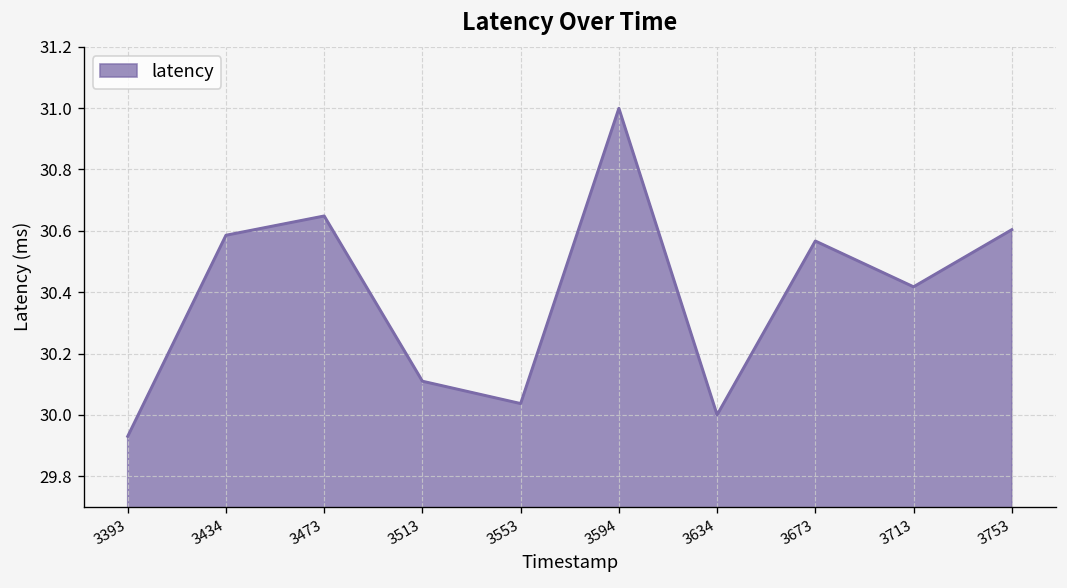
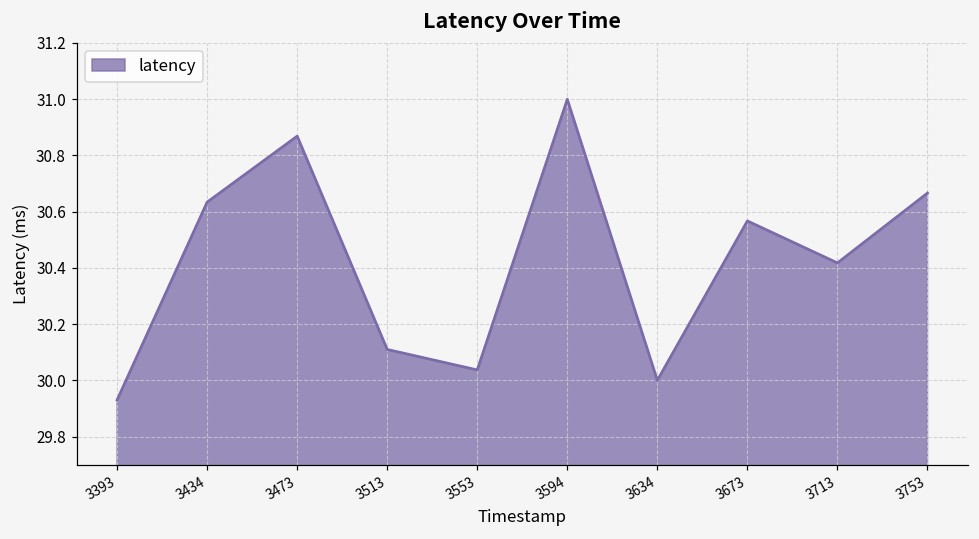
3434: 30.59 -> 30.63
3473: 30.65 -> 30.87
3753: 30.60 -> 30.67
